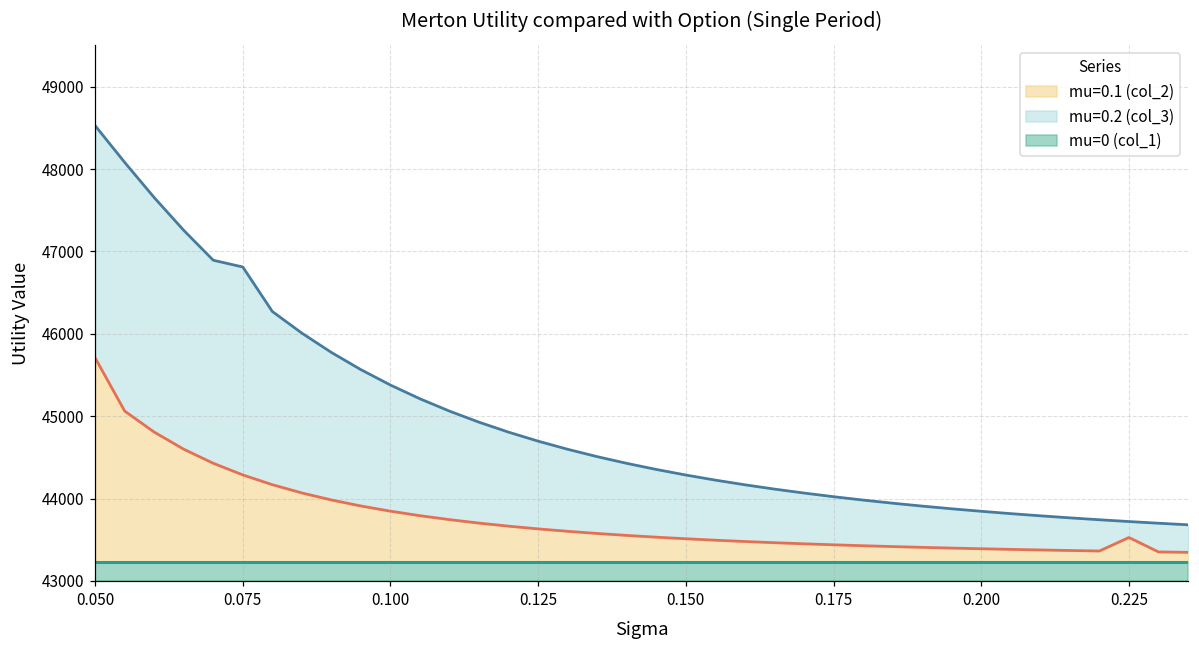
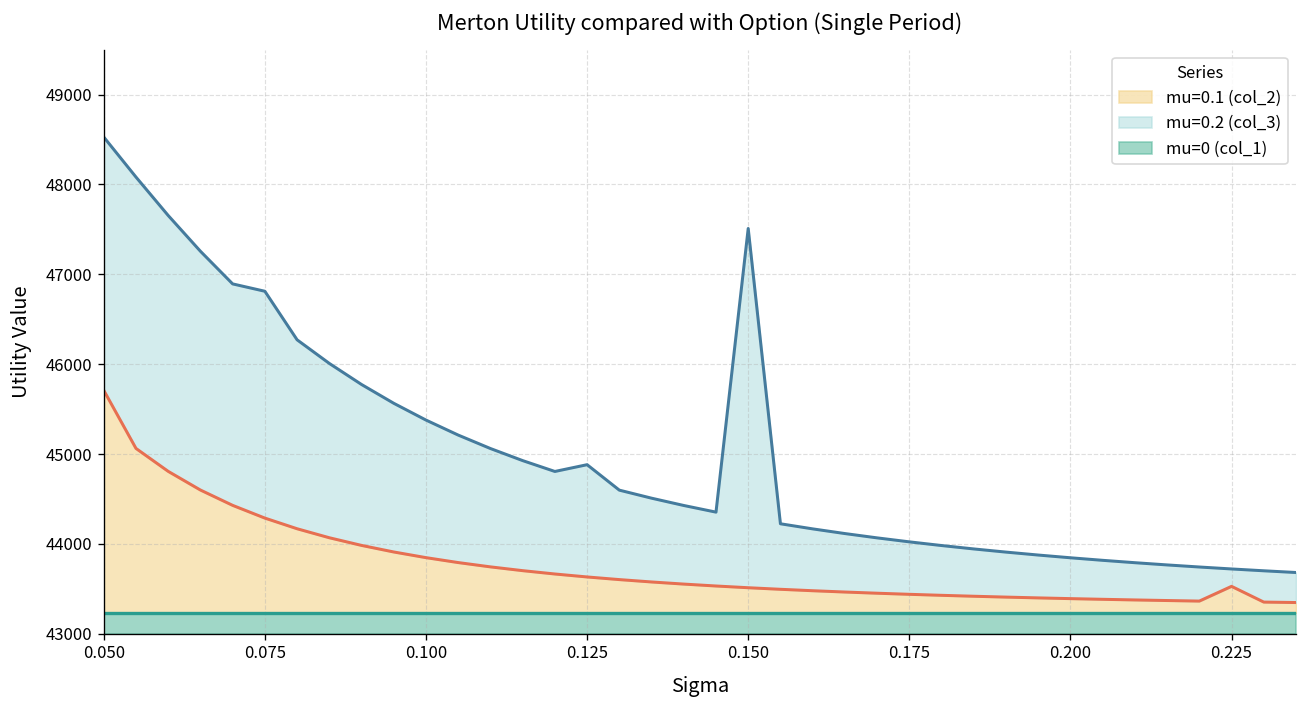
mu=0.2 (col_3), 0.125: 44700 -> 44900
mu=0.2 (col_3), 0.150: 44300 -> 47500
